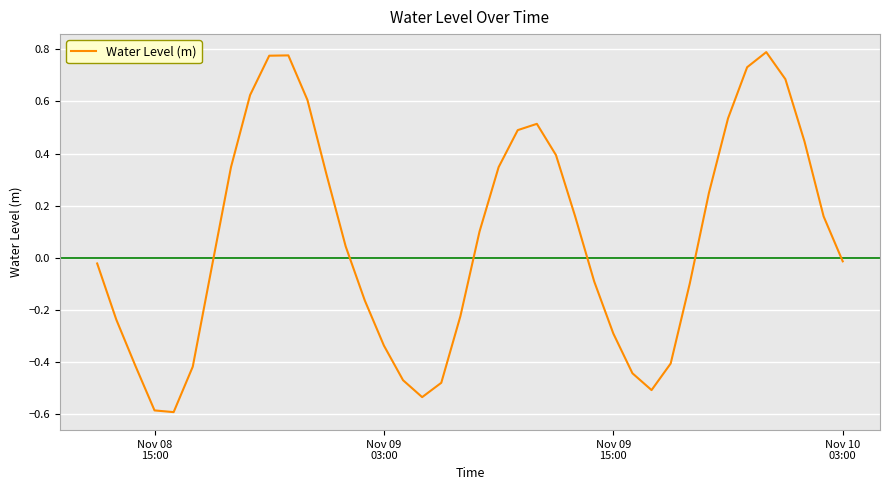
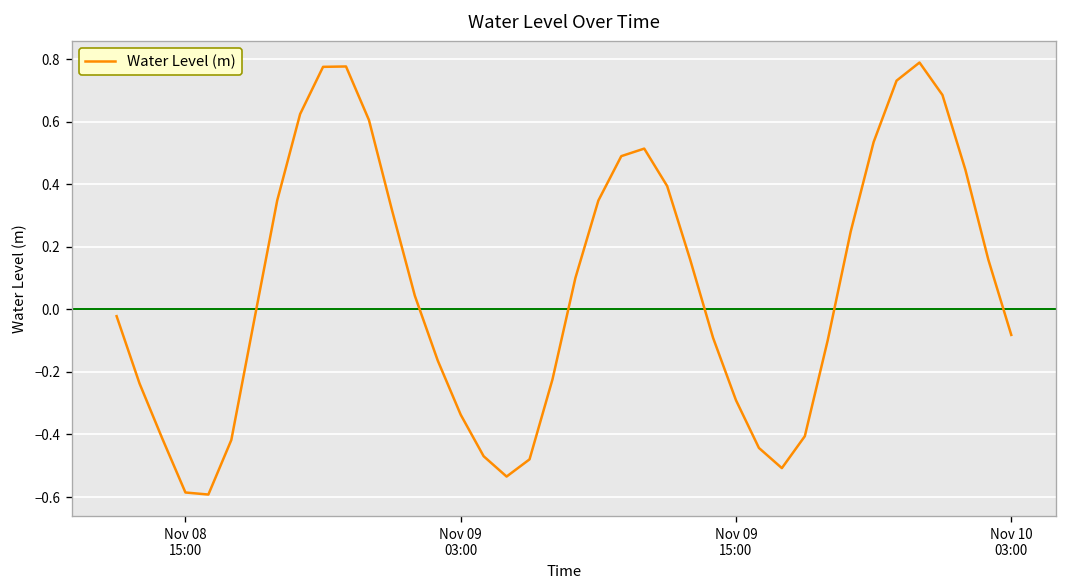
Nov 10 03:00: -0.01 -> -0.08
